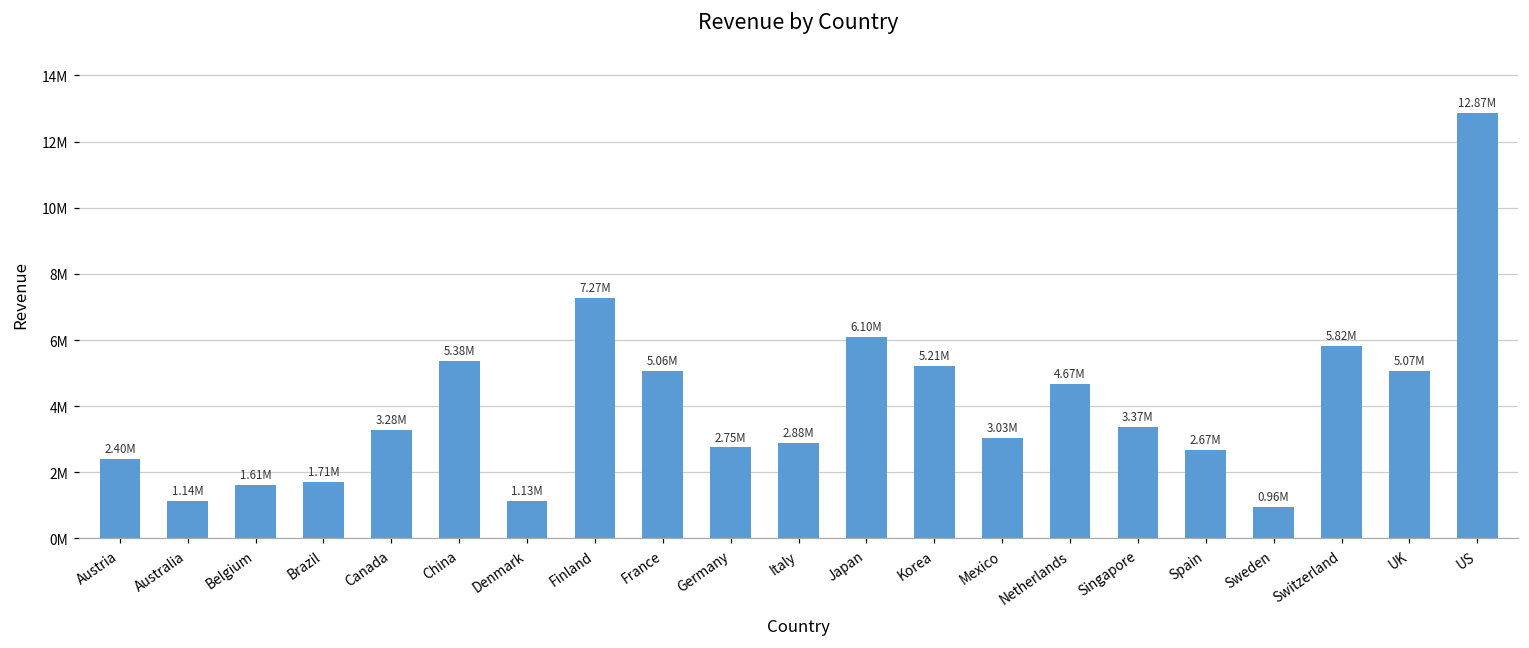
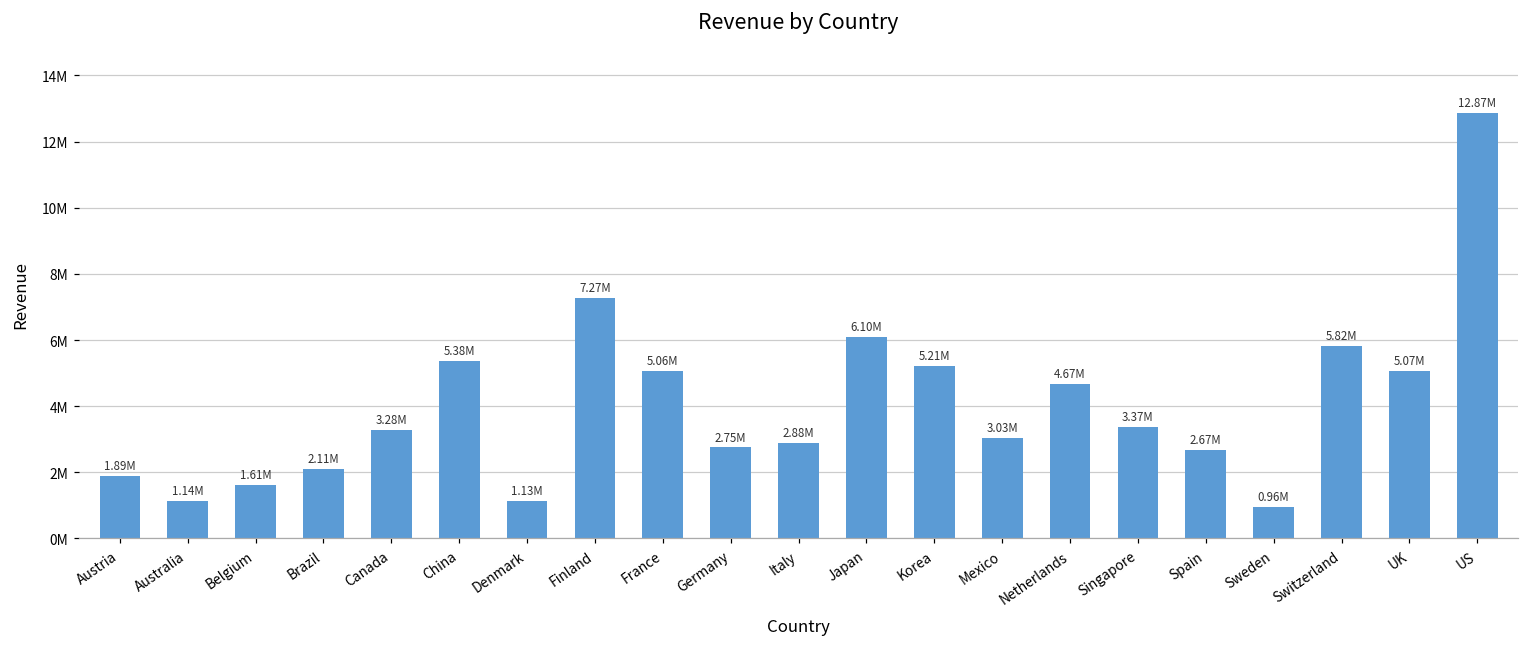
Austria: 2.40M -> 1.89M
Brazil: 1.71M -> 2.11M
